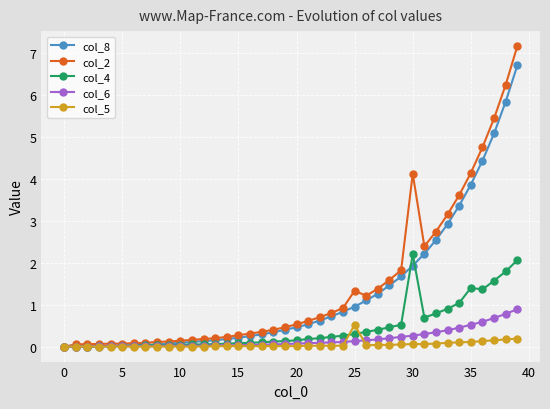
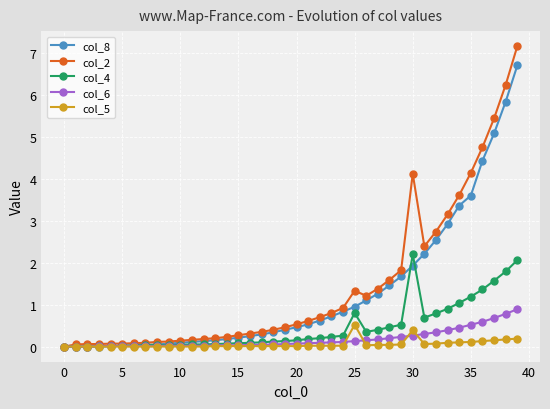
col_4, 25: 0.3 -> 0.8
col_5, 30: 0.1 -> 0.4
col_8, 35: 3.9 -> 3.6
col_4, 35: 1.4 -> 1.2
